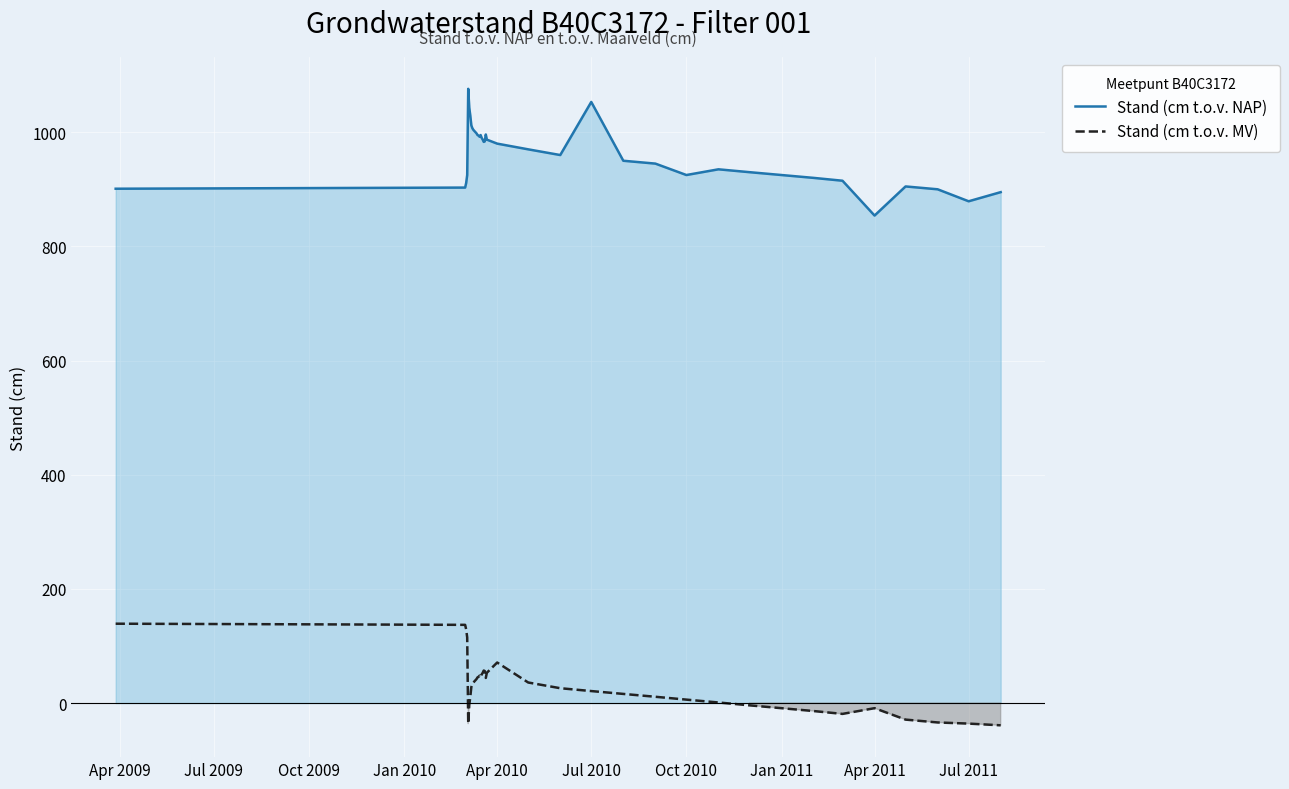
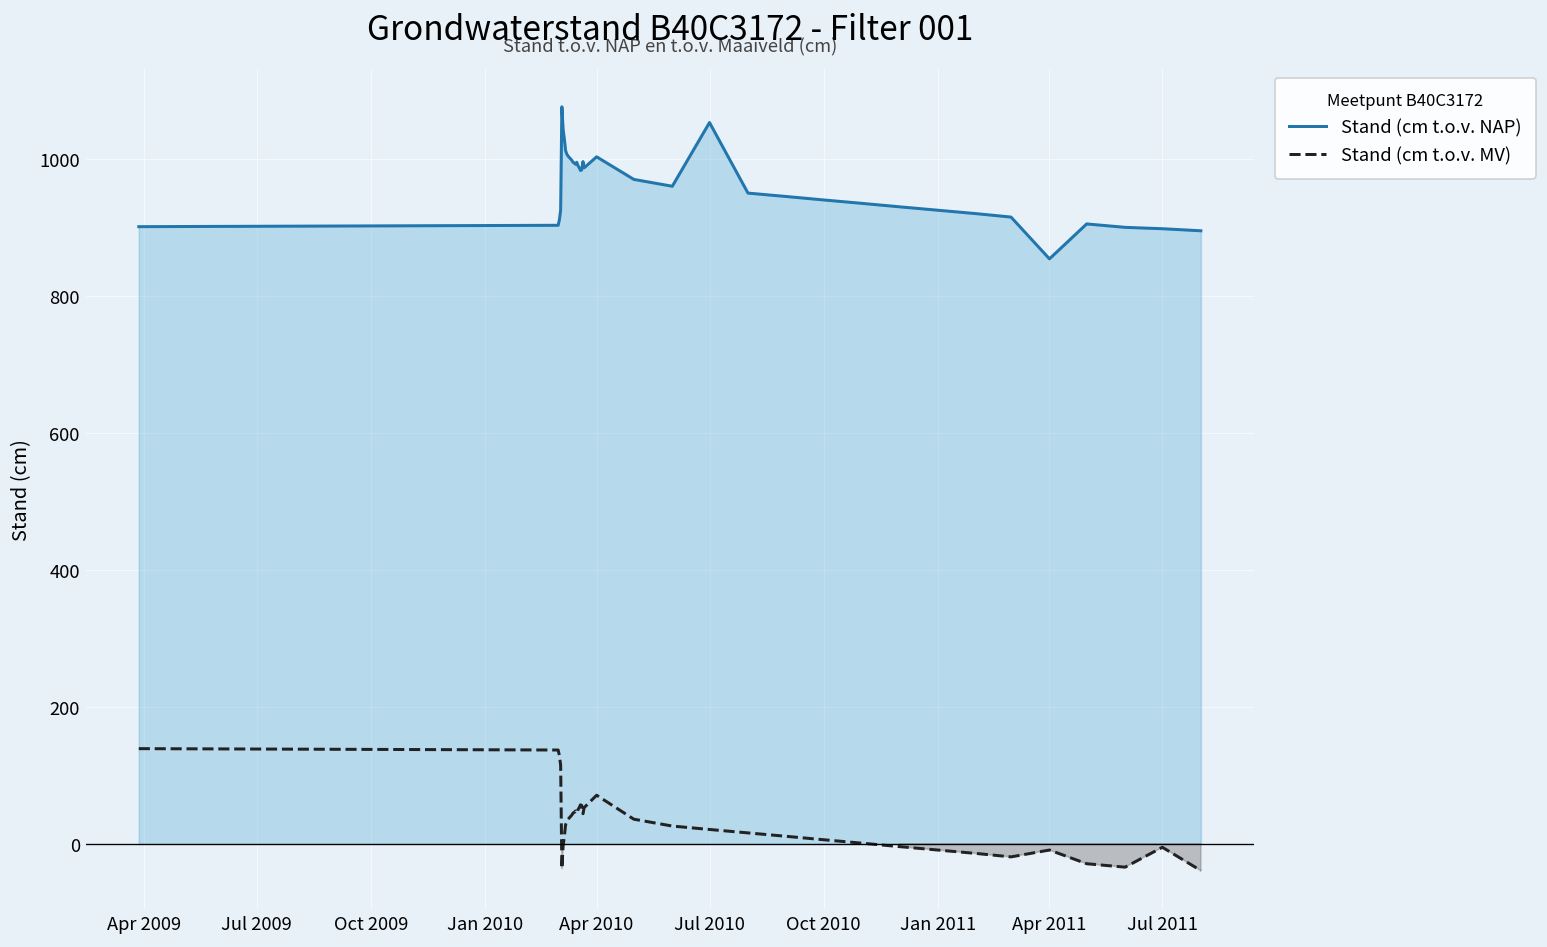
Stand (cm t.o.v. NAP), Apr 2010: 980 -> 1000
Stand (cm t.o.v. NAP), Oct 2010: 930 -> 940
Stand (cm t.o.v. NAP), Jul 2011: 880 -> 900
Stand (cm t.o.v. MV), Jul 2011: -40 -> -10
